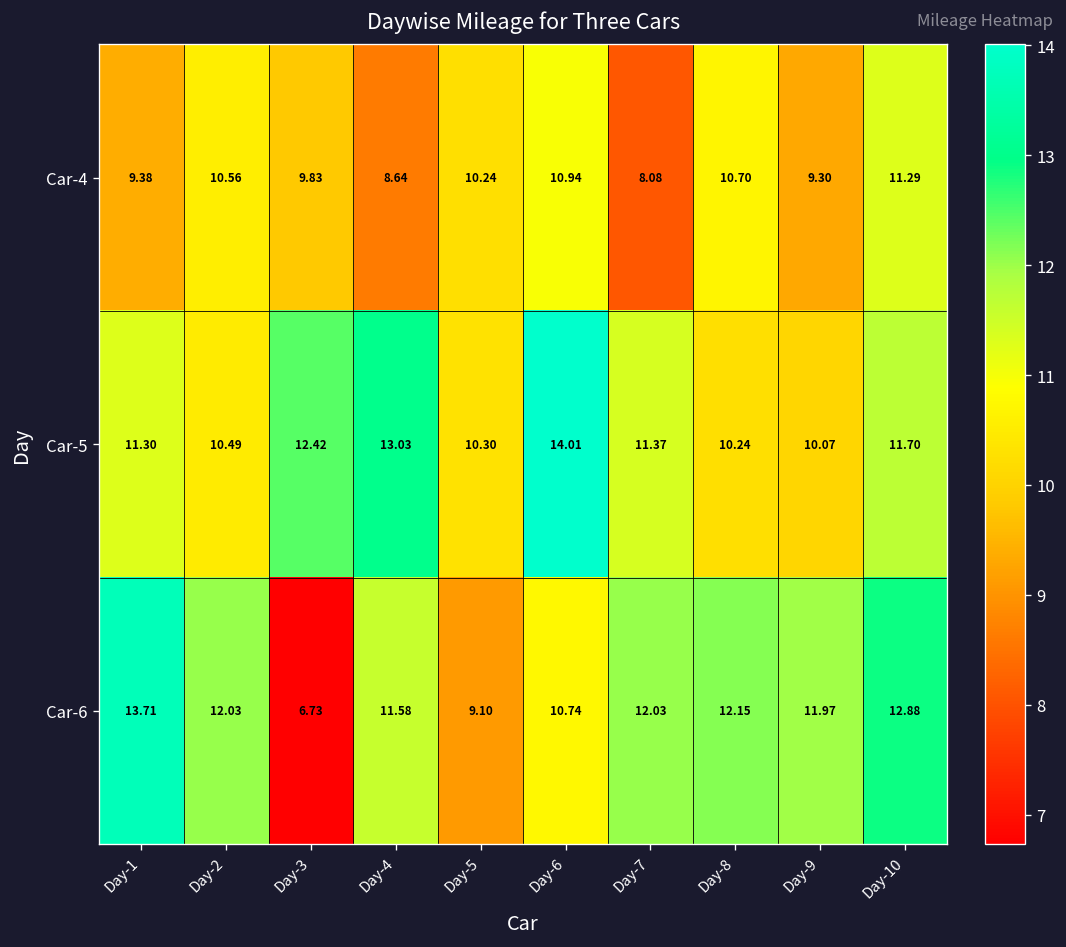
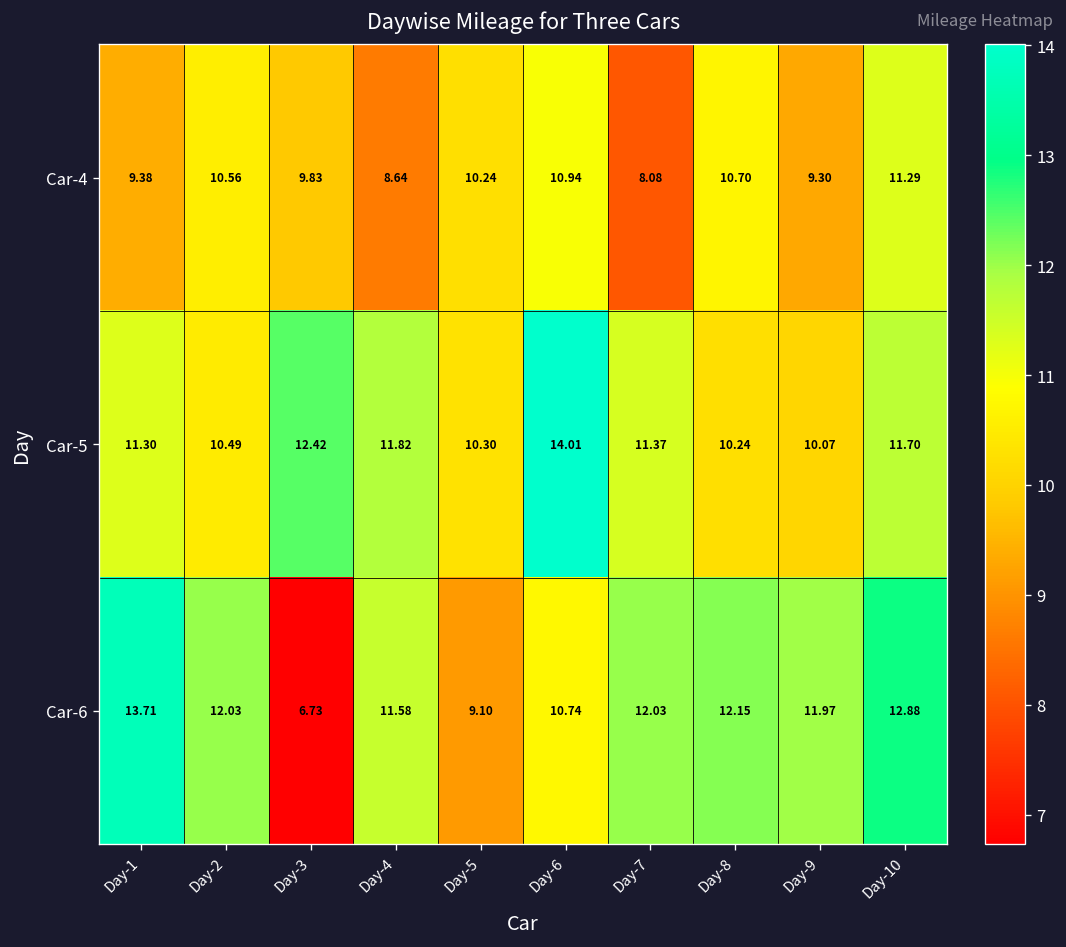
Car-5, Day-4: 13.03 -> 11.82
